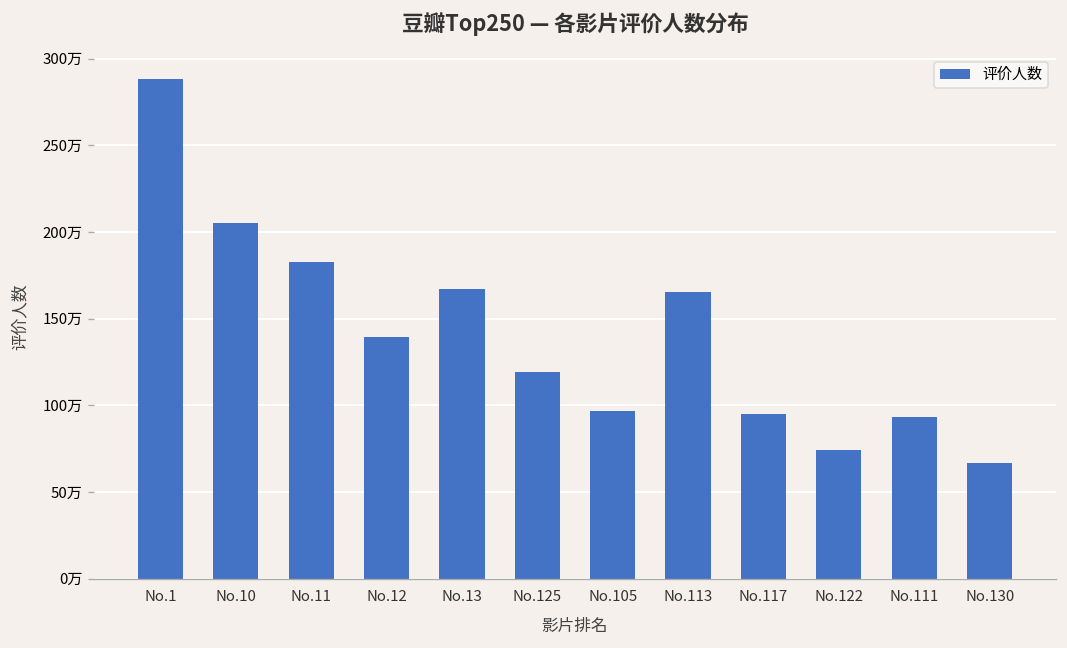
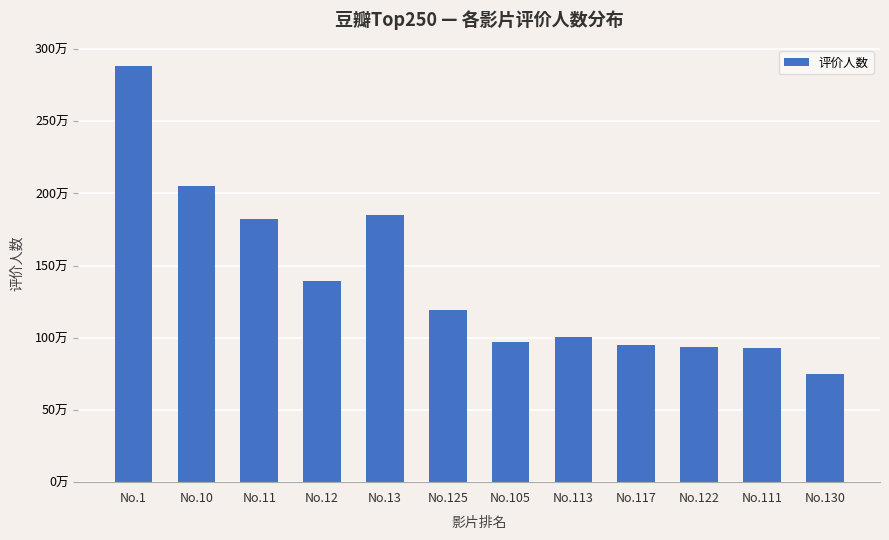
No.13: 167万 -> 185万
No.113: 165万 -> 101万
No.122: 74万 -> 94万
No.130: 67万 -> 75万
